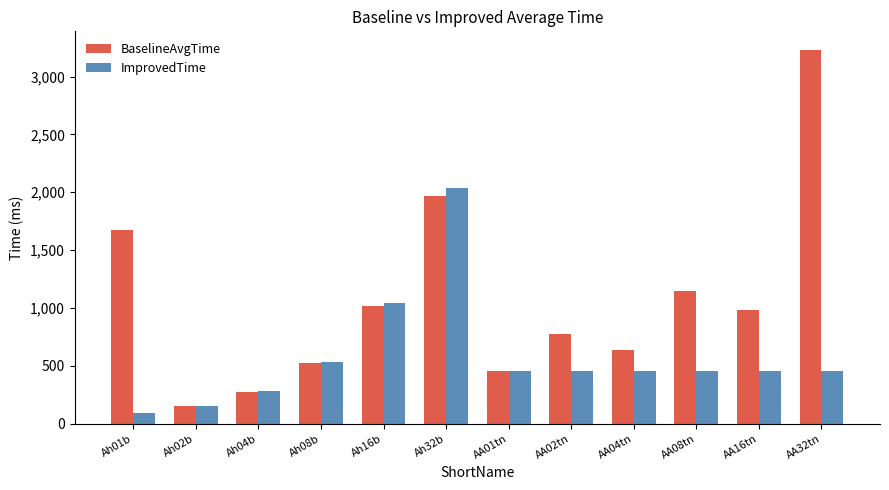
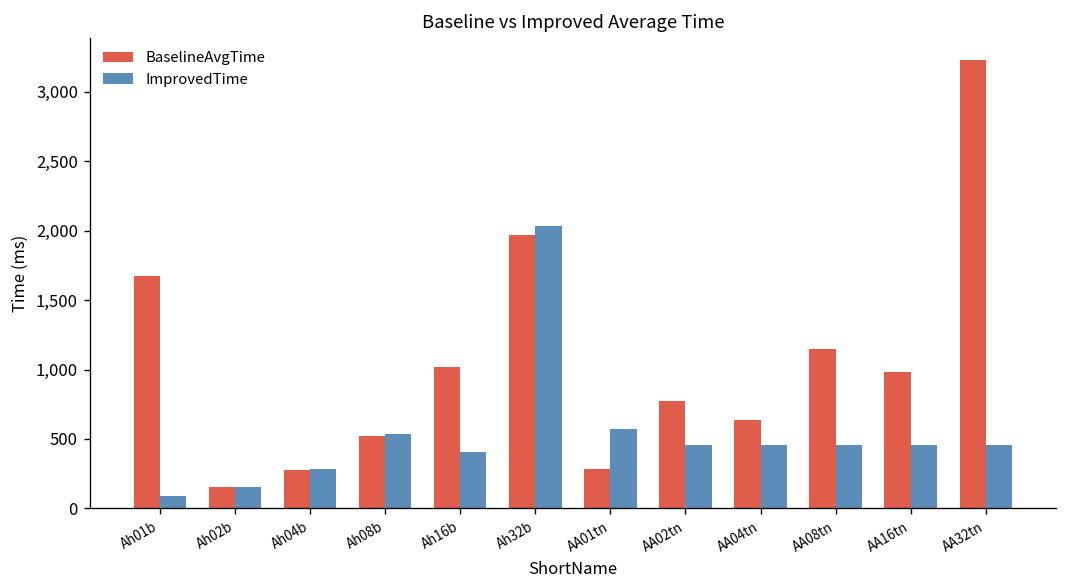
ImprovedTime, Ah16b: 1,040 -> 410
BaselineAvgTime, AA01tn: 460 -> 280
ImprovedTime, AA01tn: 460 -> 570
